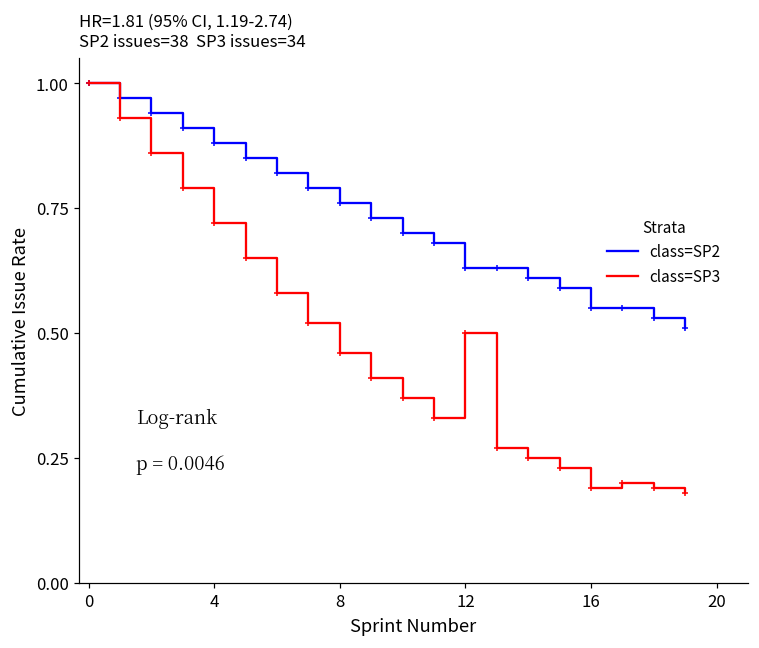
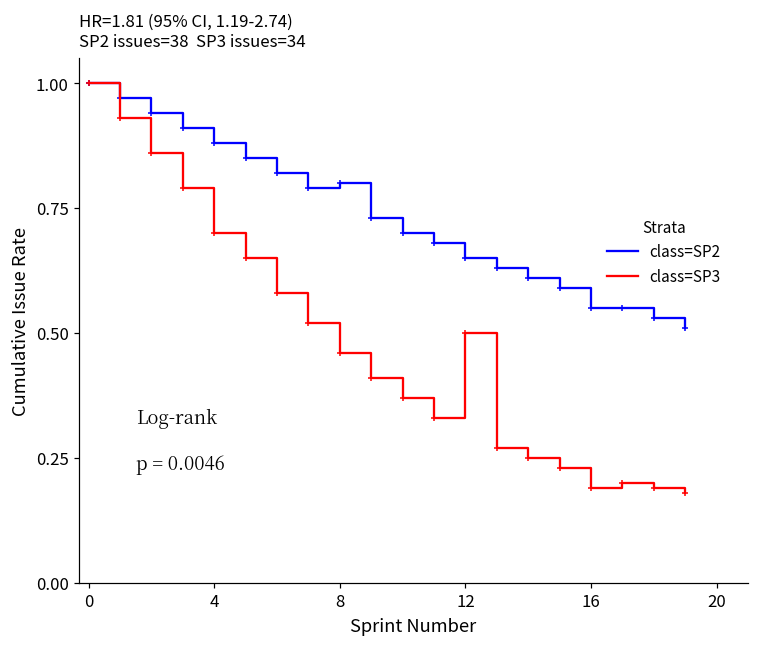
class=SP3, 4: 0.72 -> 0.70
class=SP2, 8: 0.76 -> 0.80
class=SP2, 12: 0.63 -> 0.65
